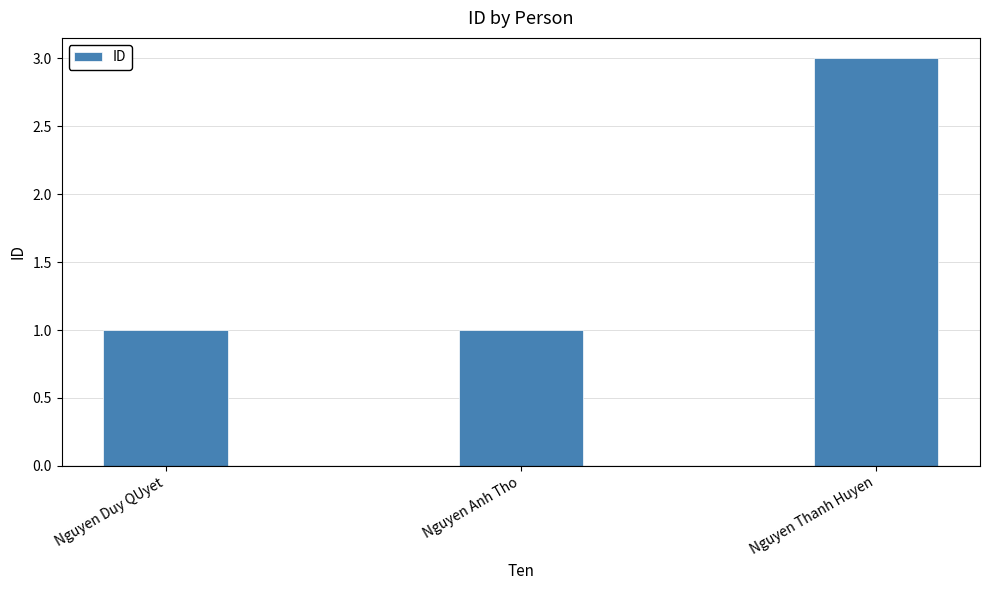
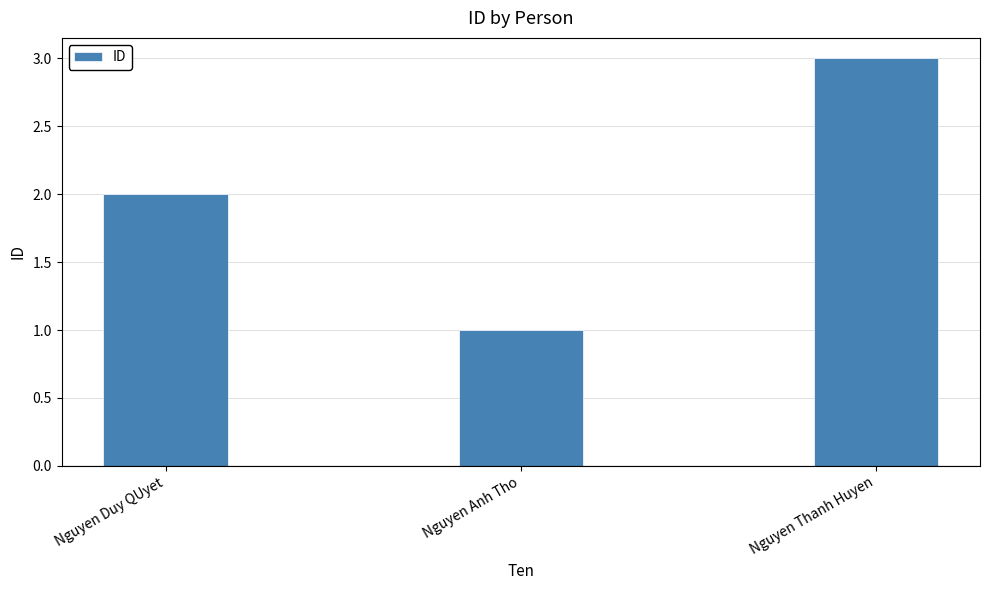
Nguyen Duy QUyet: 1 -> 2
